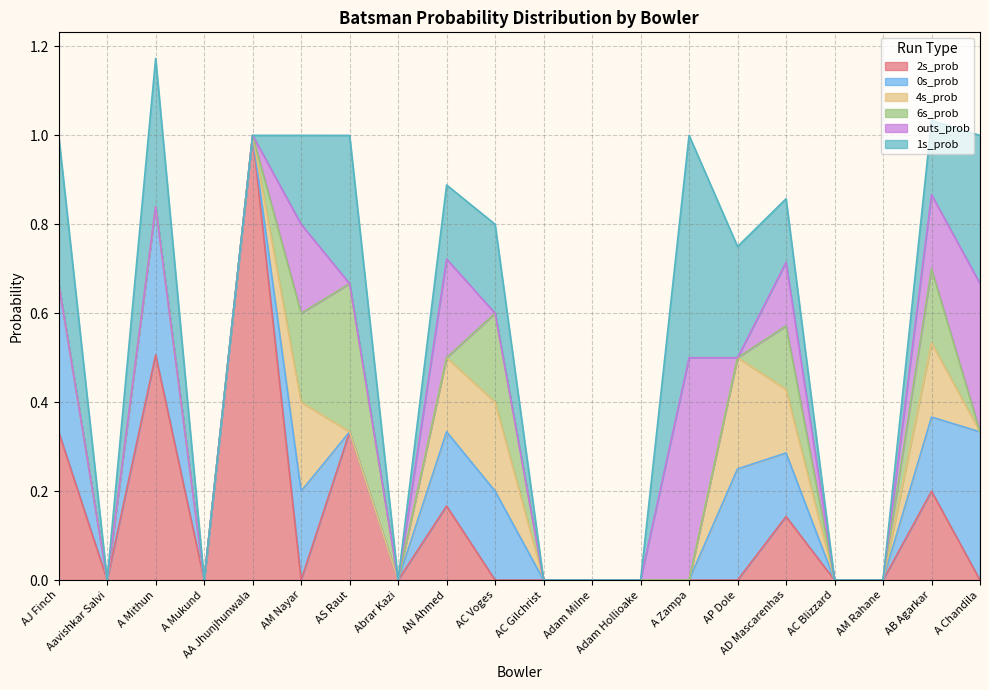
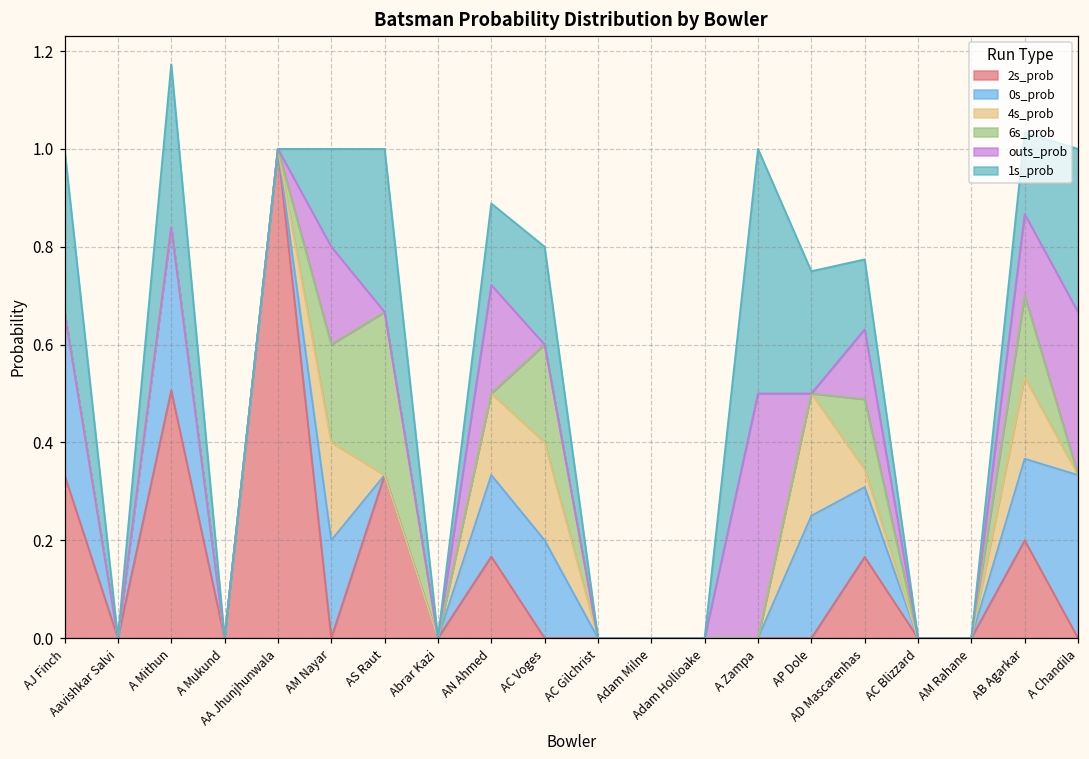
2s_prob, AD Mascarenhas: 0.14 -> 0.17
4s_prob, AD Mascarenhas: 0.14 -> 0.04
